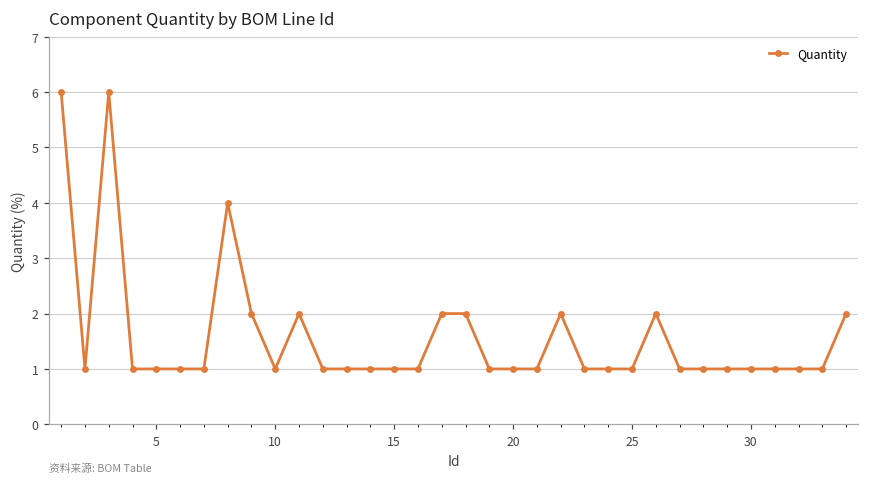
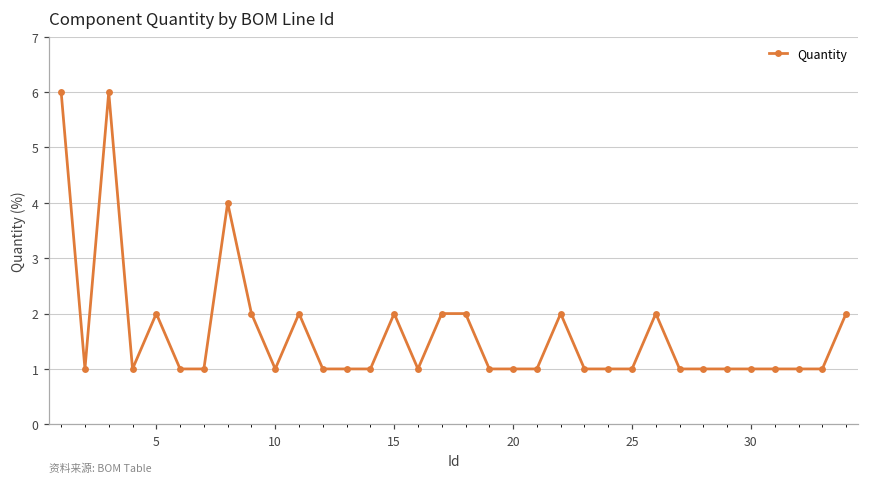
5: 1 -> 2
15: 1 -> 2
